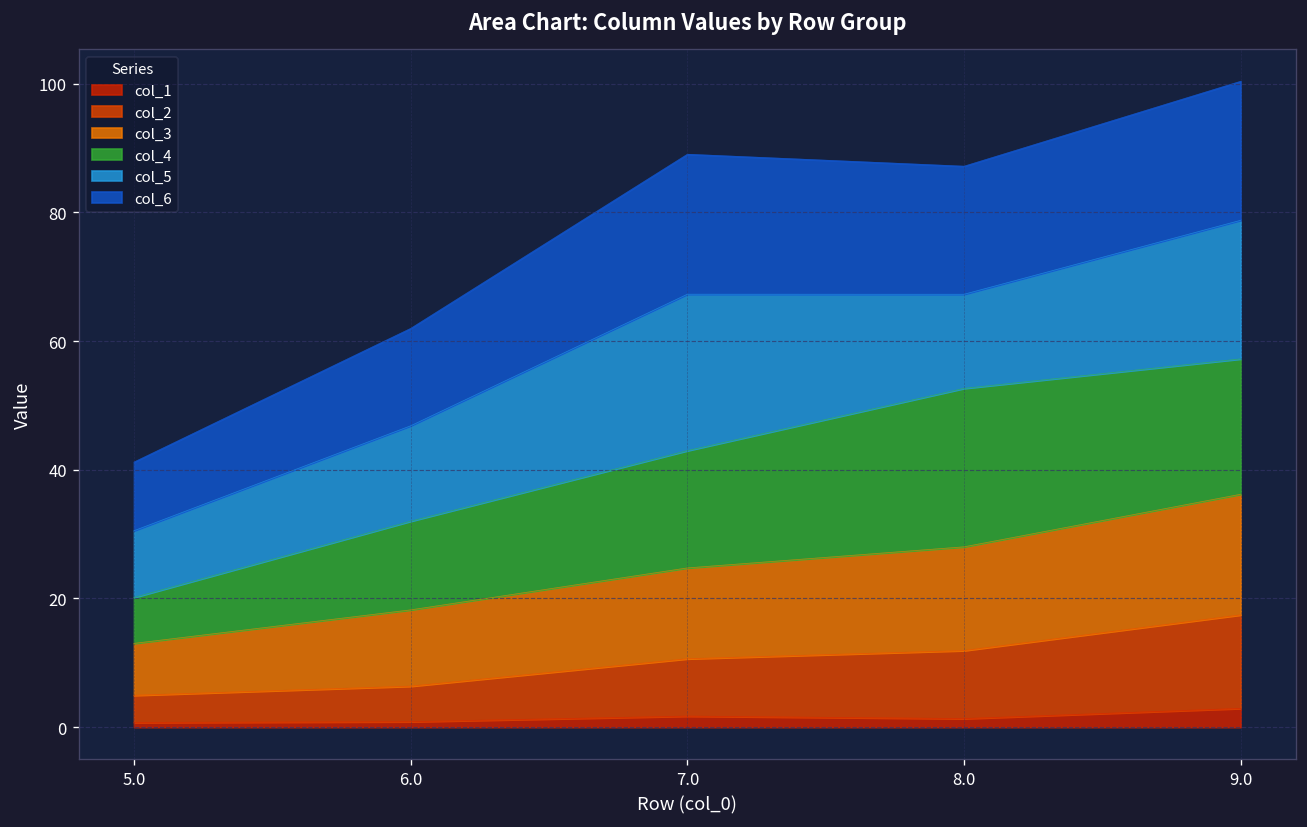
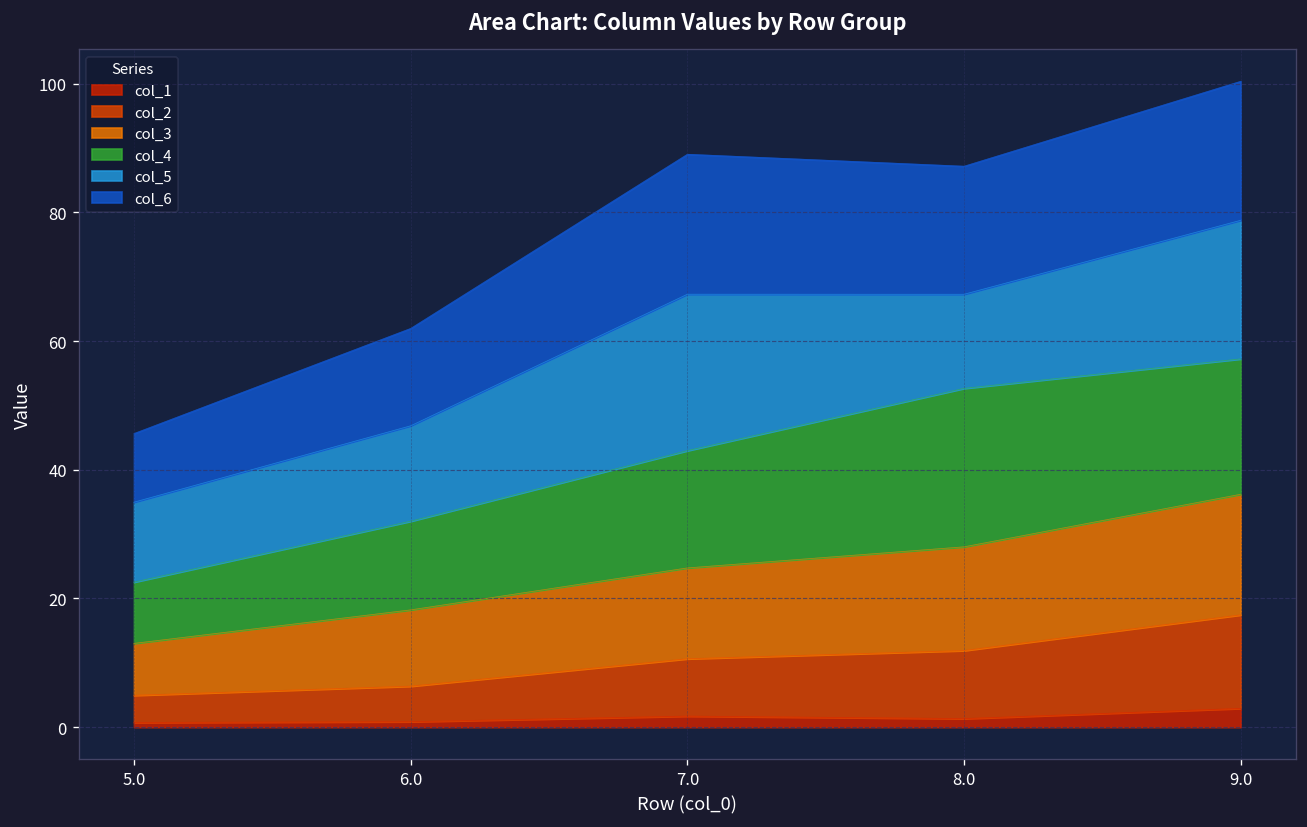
col_4, 5.0: 7 -> 10
col_5, 5.0: 10 -> 12
